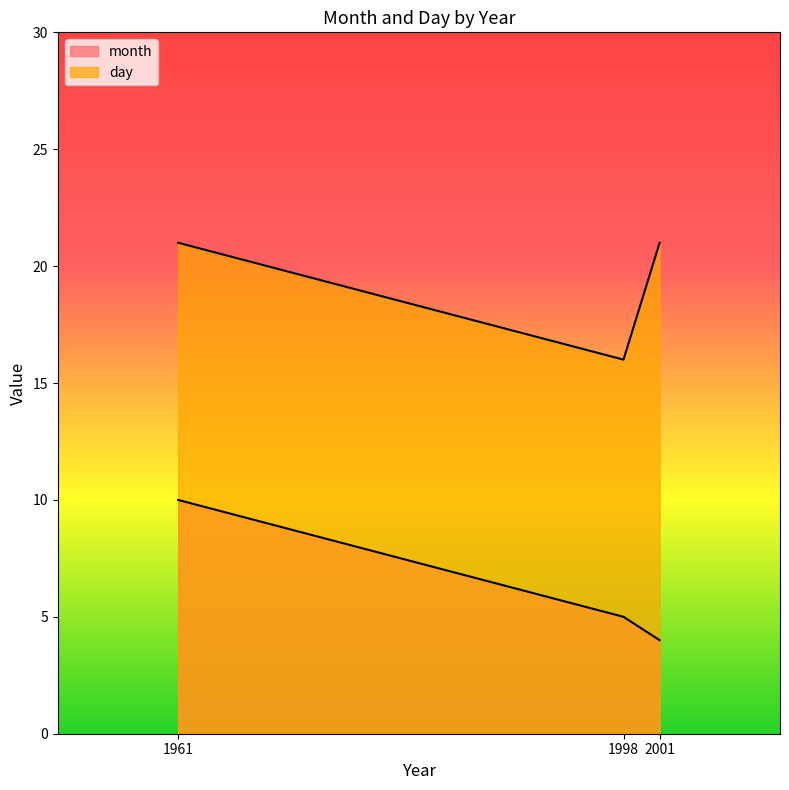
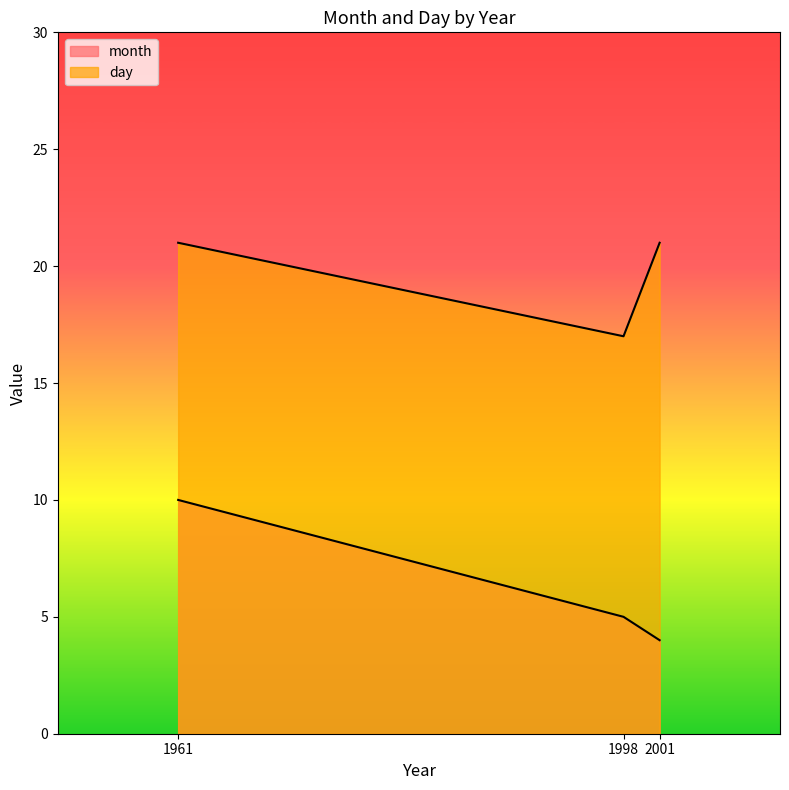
day, 1998: 16 -> 17
